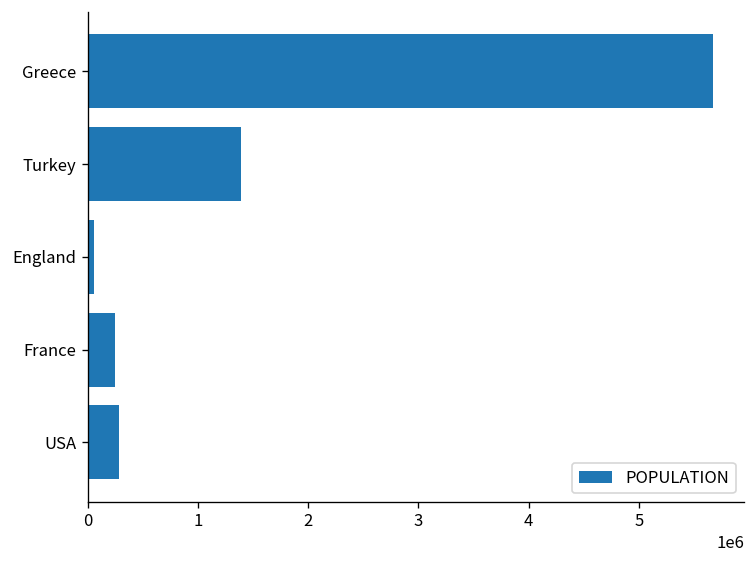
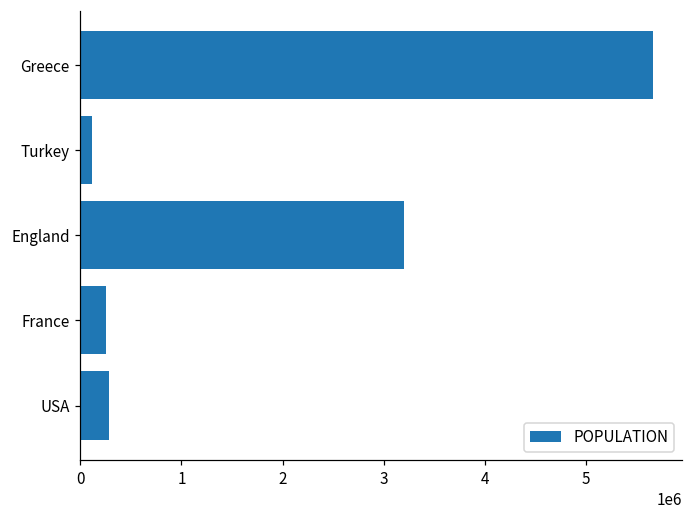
Turkey: 1400000 -> 100000
England: 100000 -> 3200000
